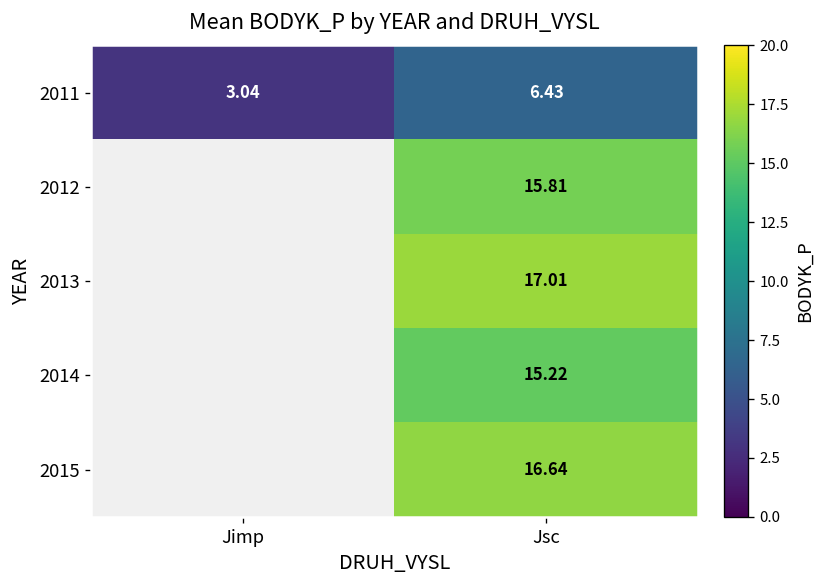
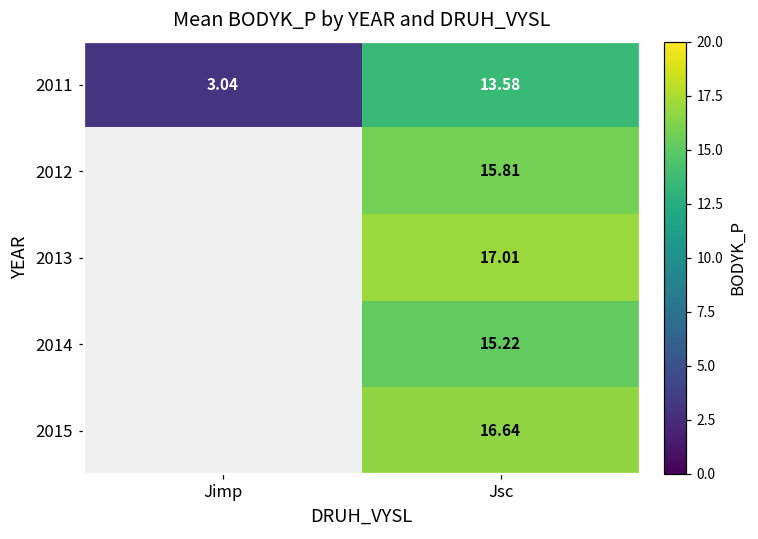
2011, Jsc: 6.43 -> 13.58
